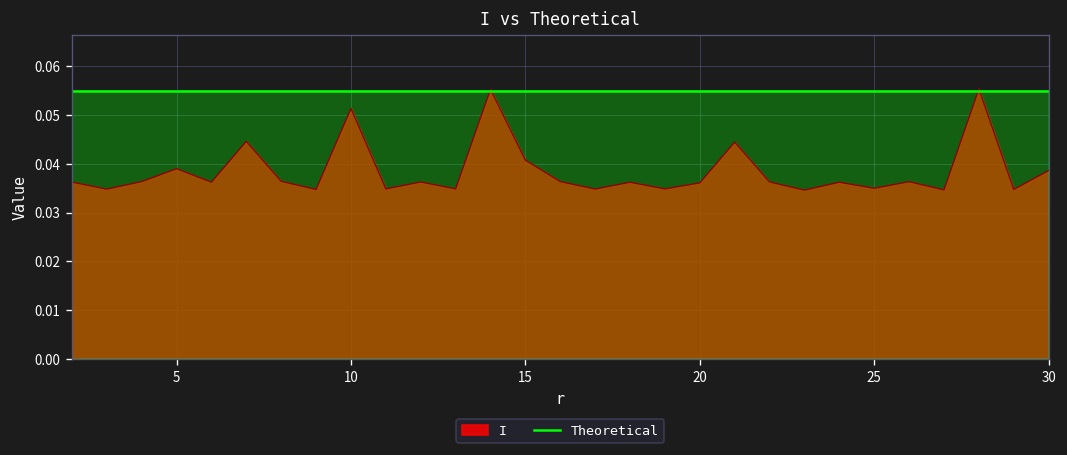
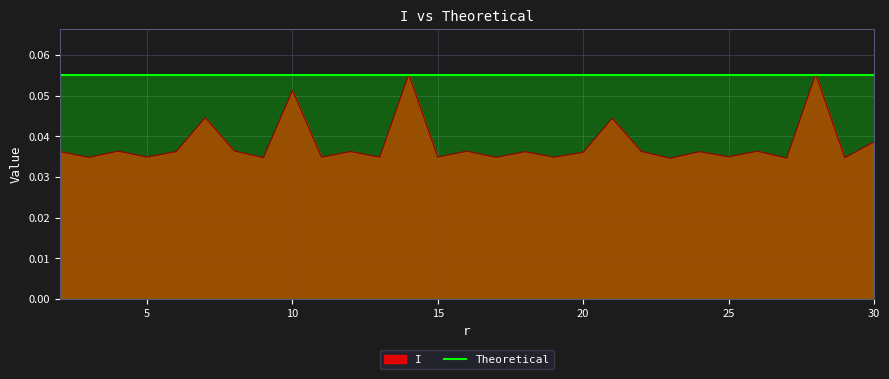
I, 5: 0.039 -> 0.035
I, 15: 0.041 -> 0.035
